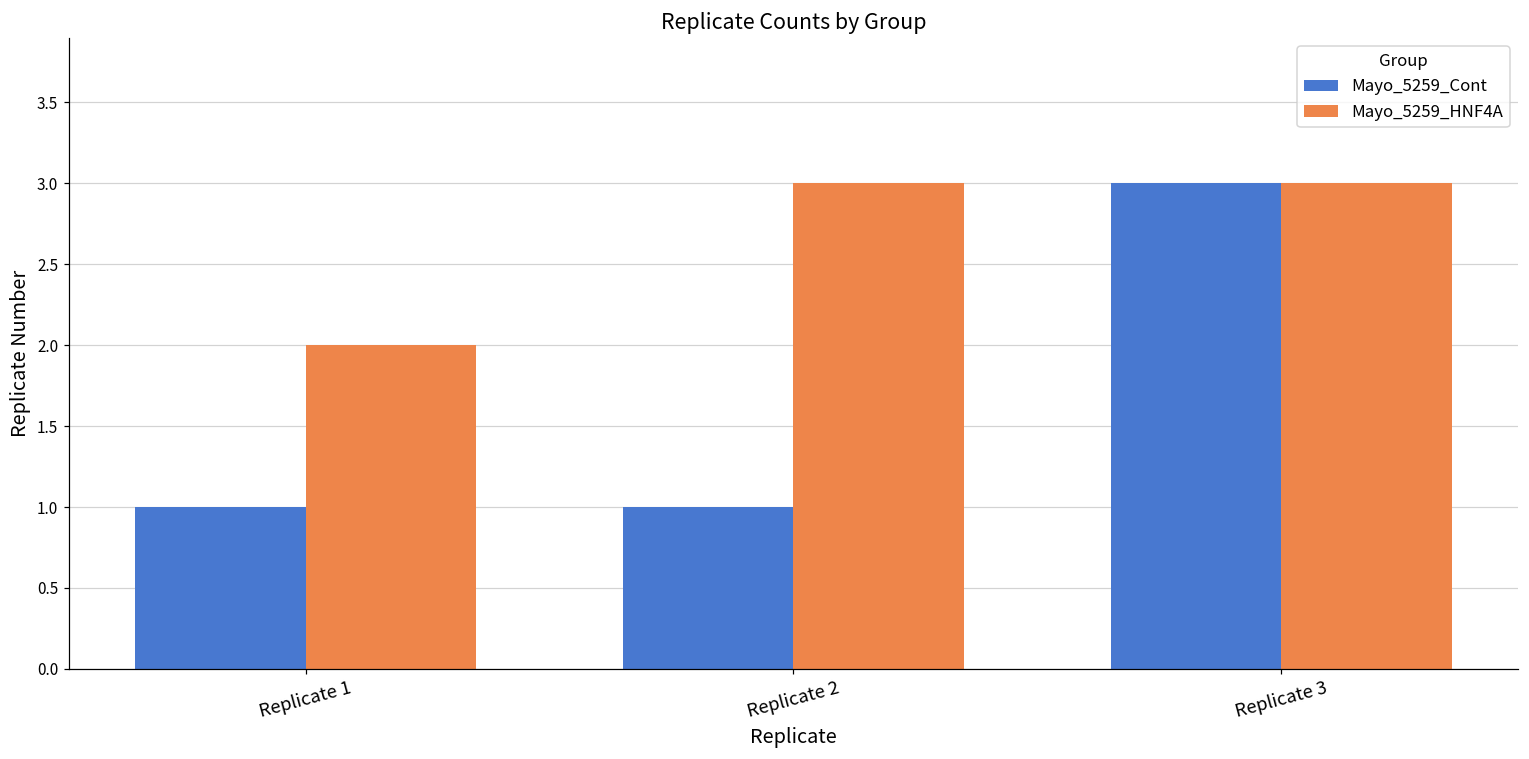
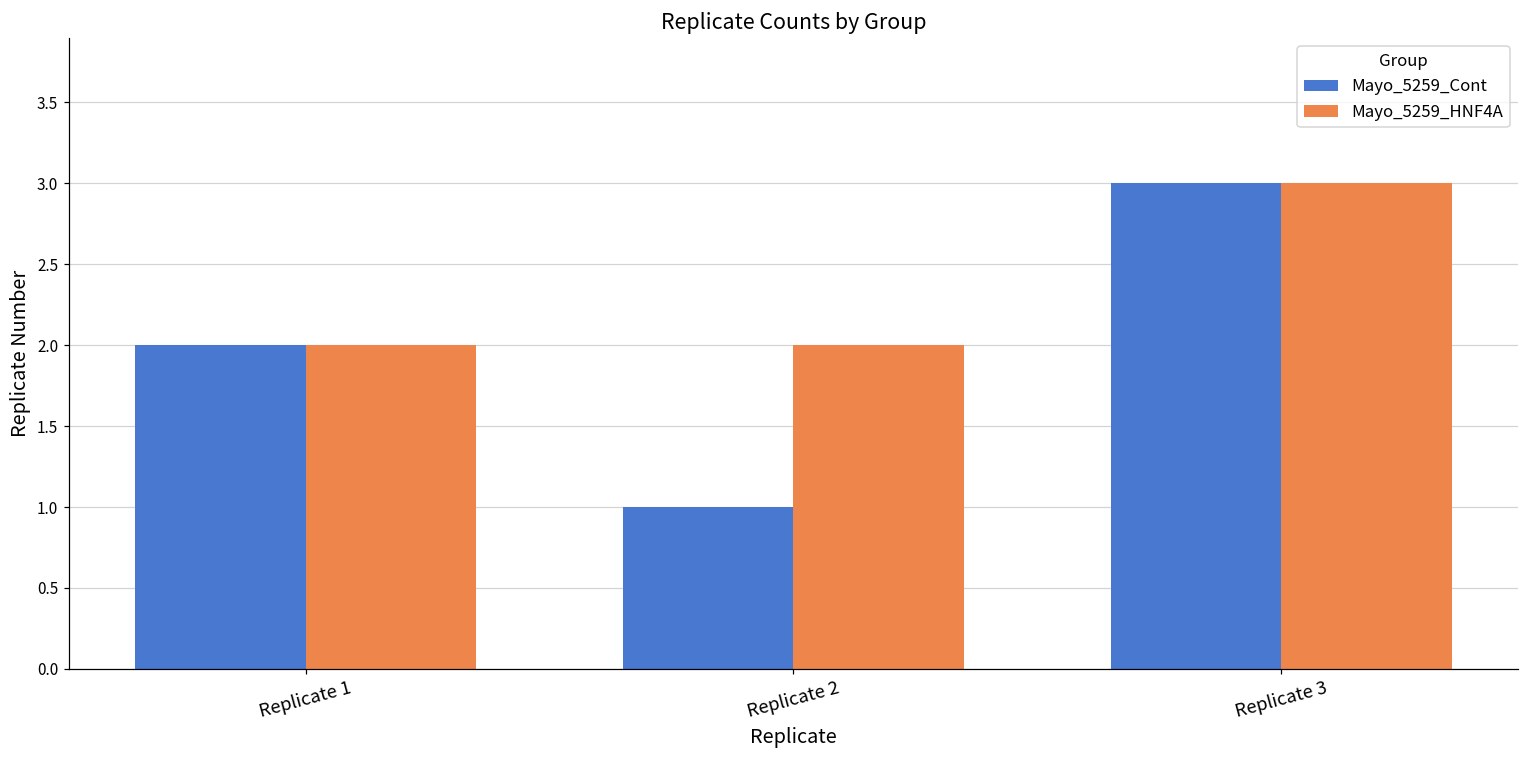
Mayo_5259_Cont, Replicate 1: 1 -> 2
Mayo_5259_HNF4A, Replicate 2: 3 -> 2
